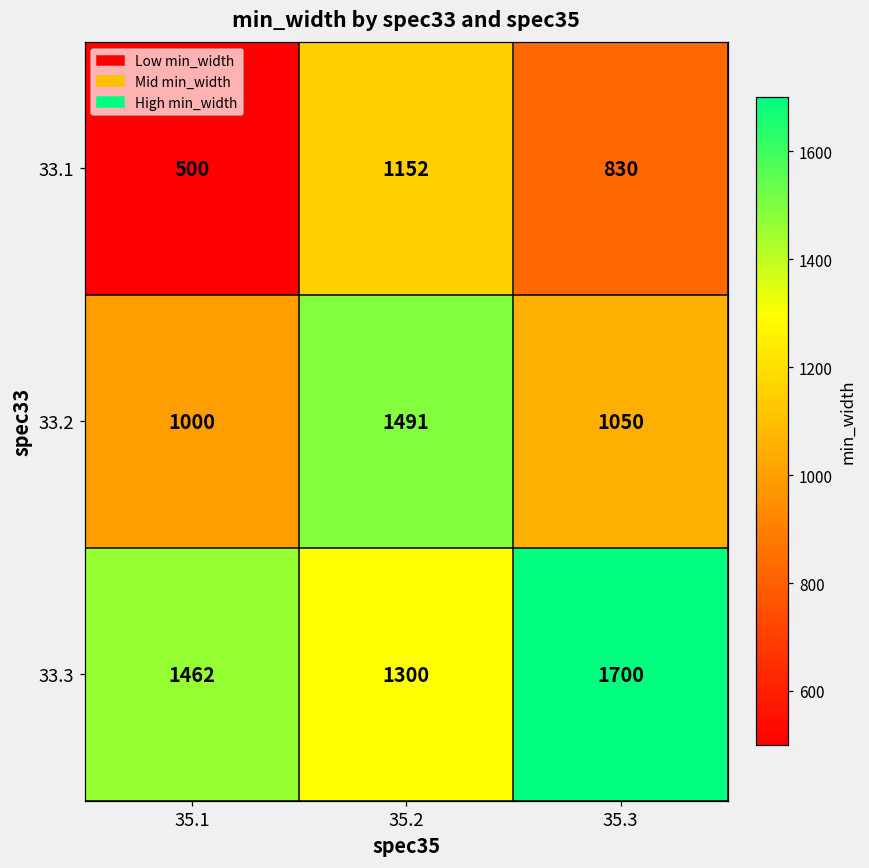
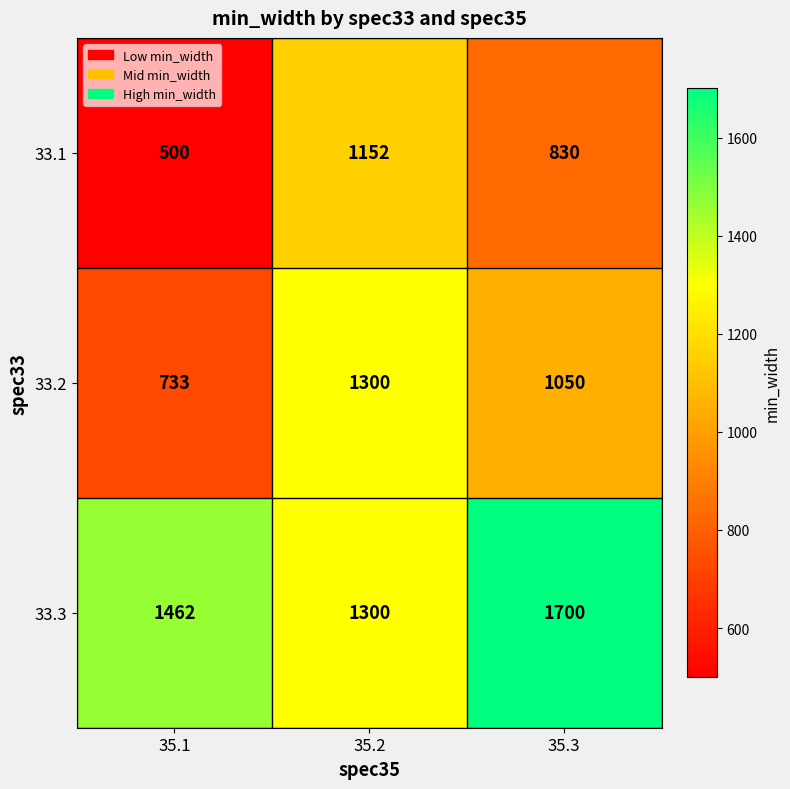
33.2, 35.1: 1000 -> 733
33.2, 35.2: 1491 -> 1300
